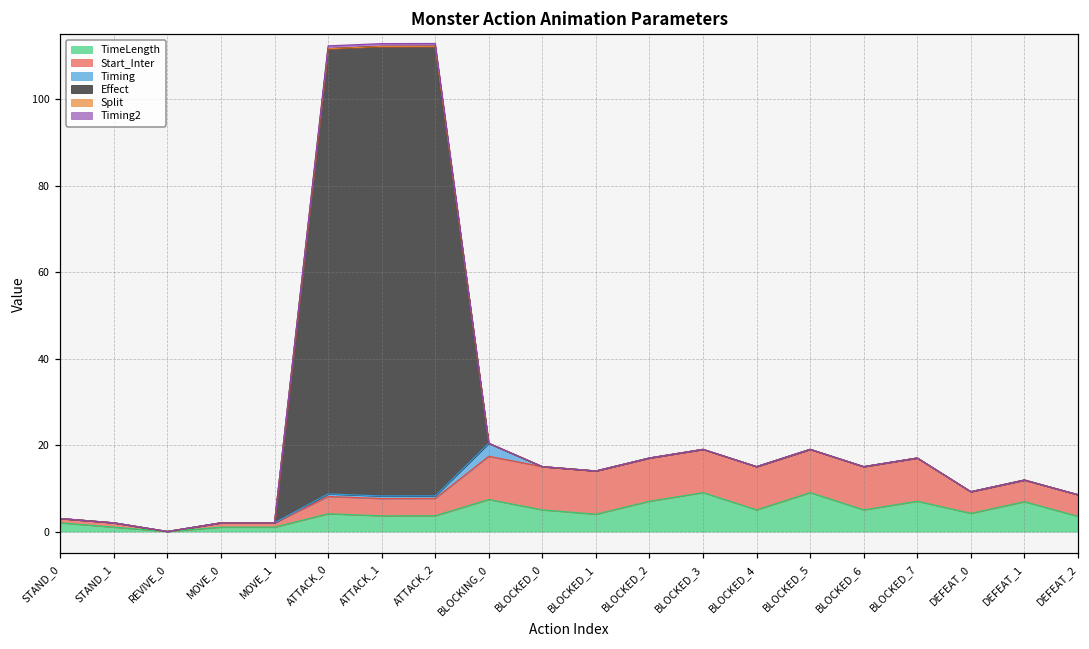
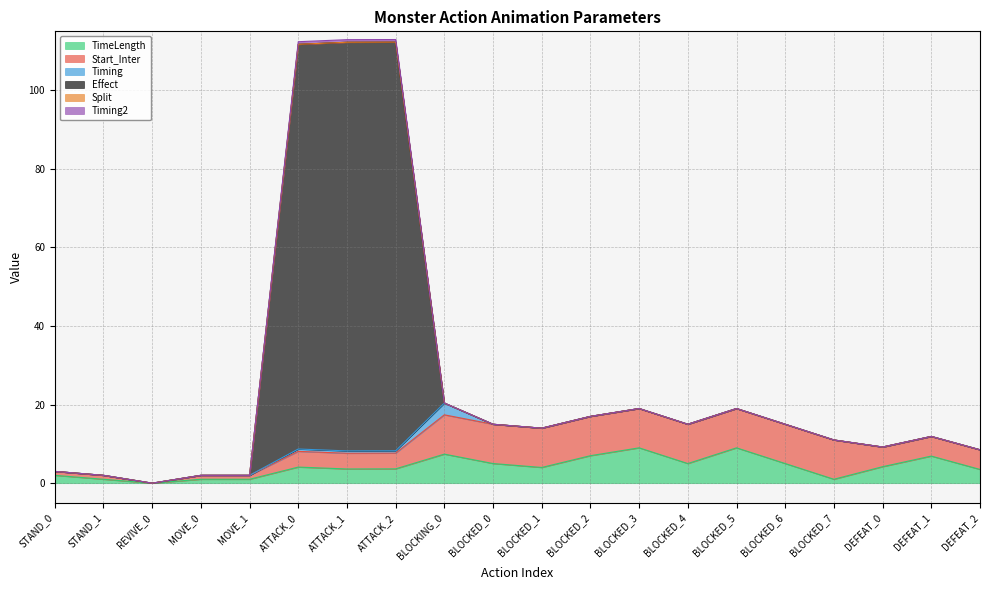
TimeLength, BLOCKED_7: 7 -> 1
